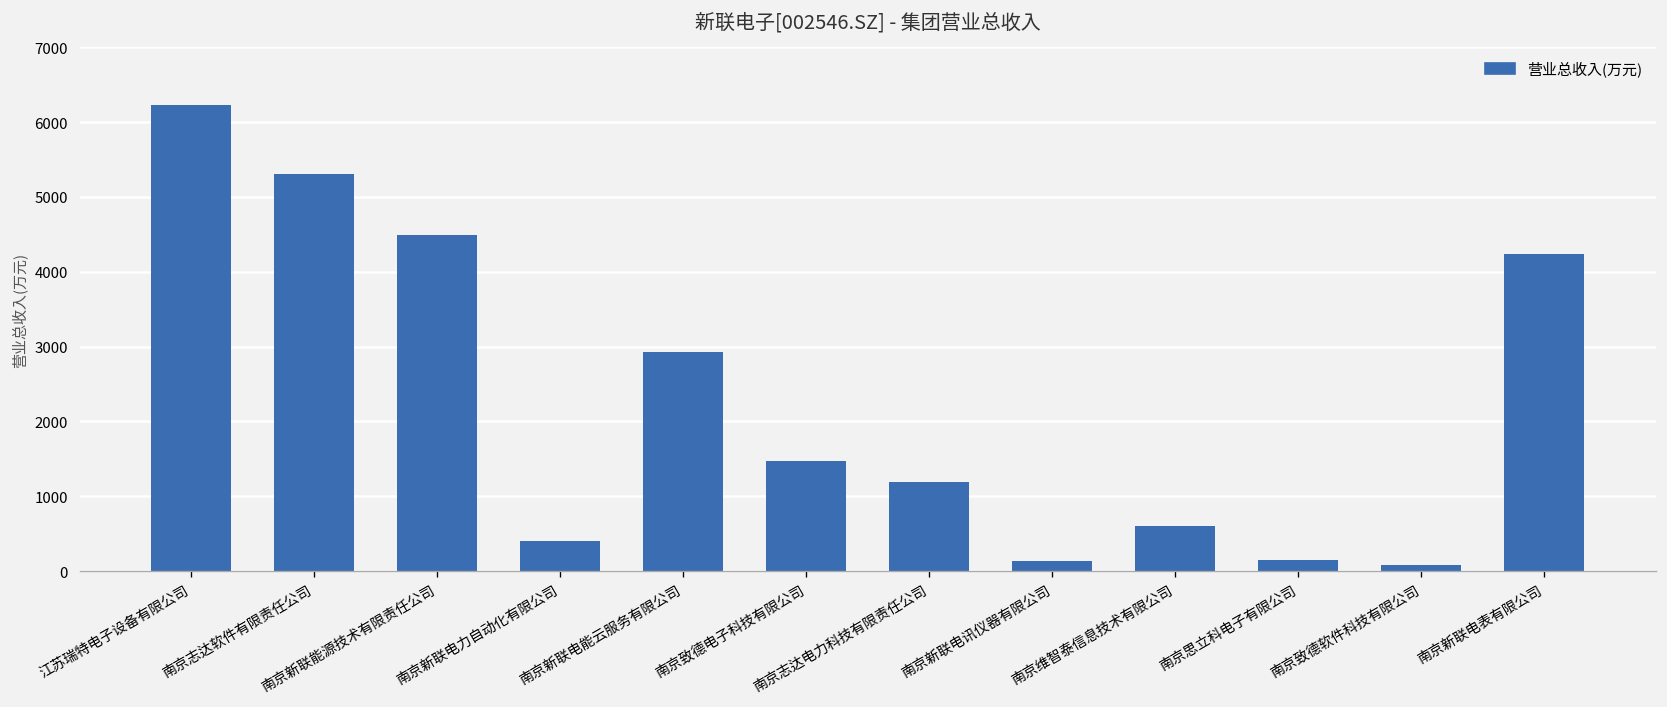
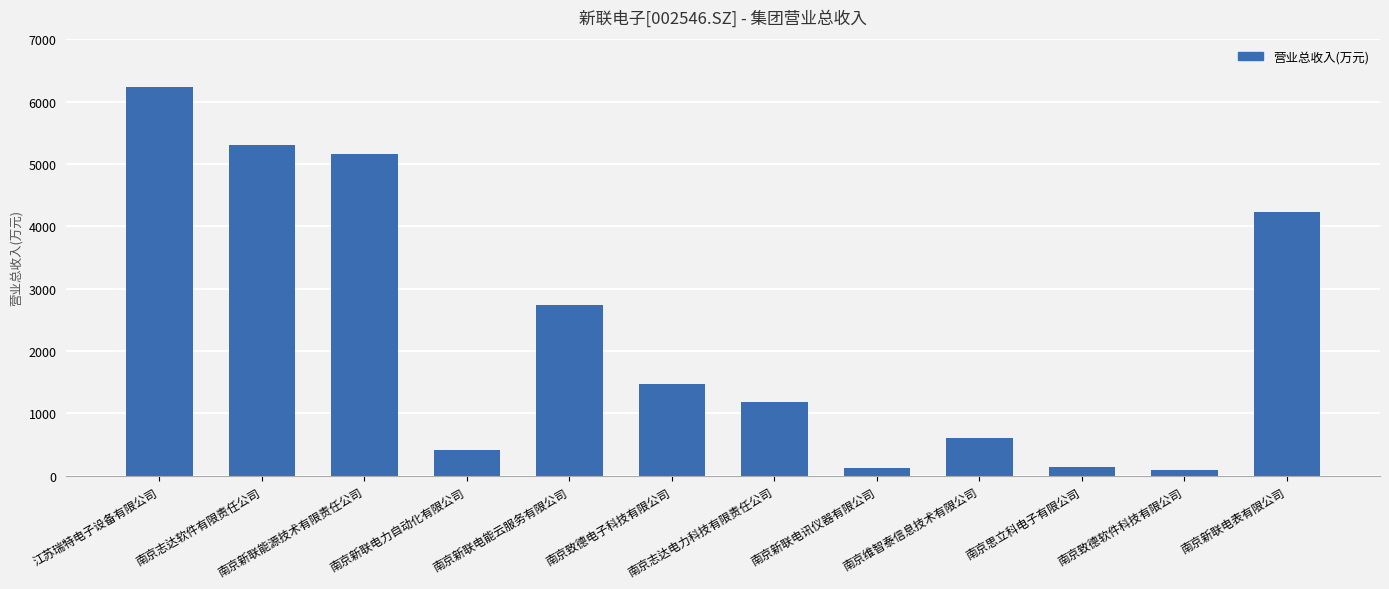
南京新联能源技术有限责任公司: 4500 -> 5200
南京新联电能云服务有限公司: 2900 -> 2700
